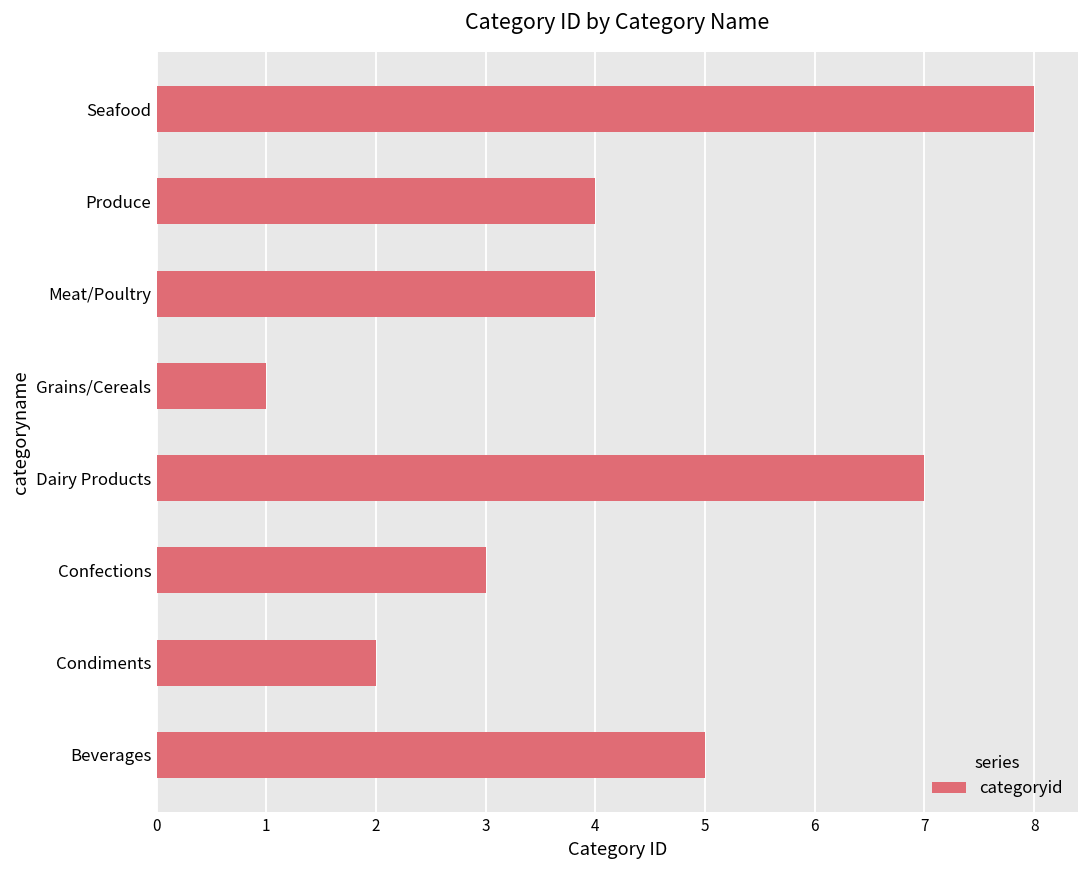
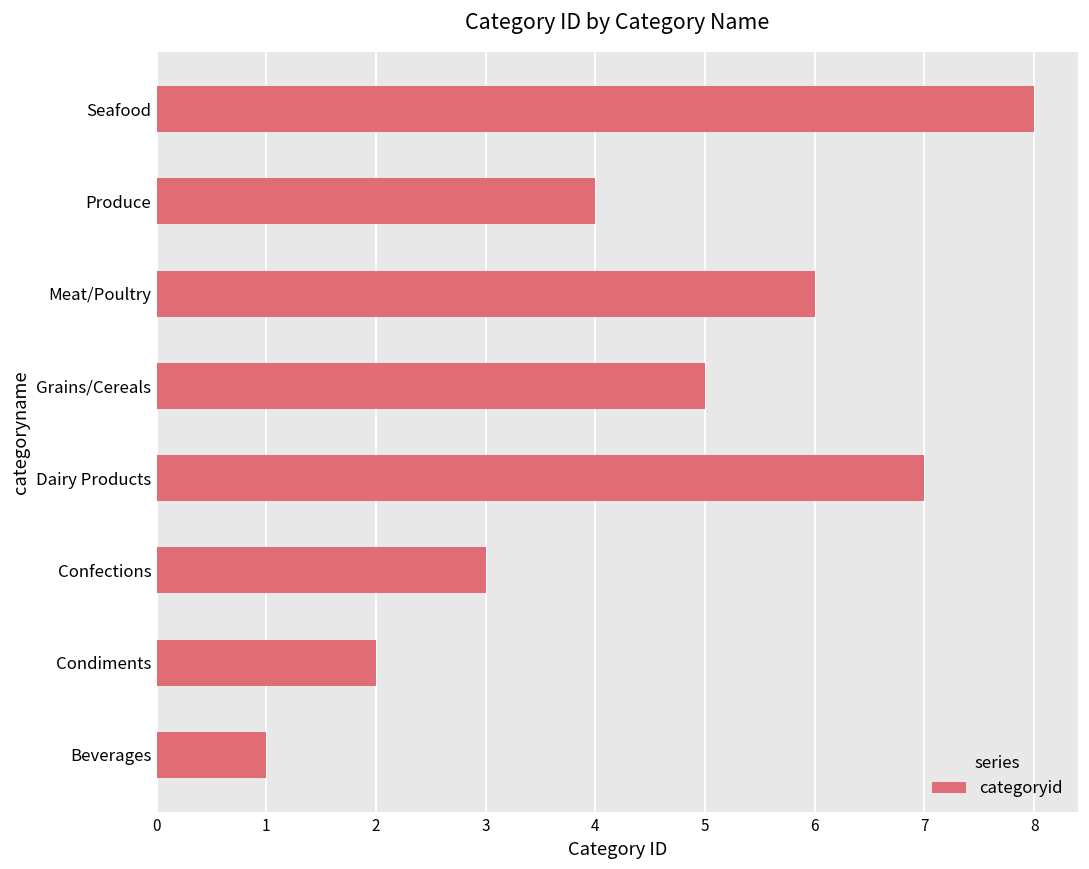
Meat/Poultry: 4 -> 6
Grains/Cereals: 1 -> 5
Beverages: 5 -> 1
